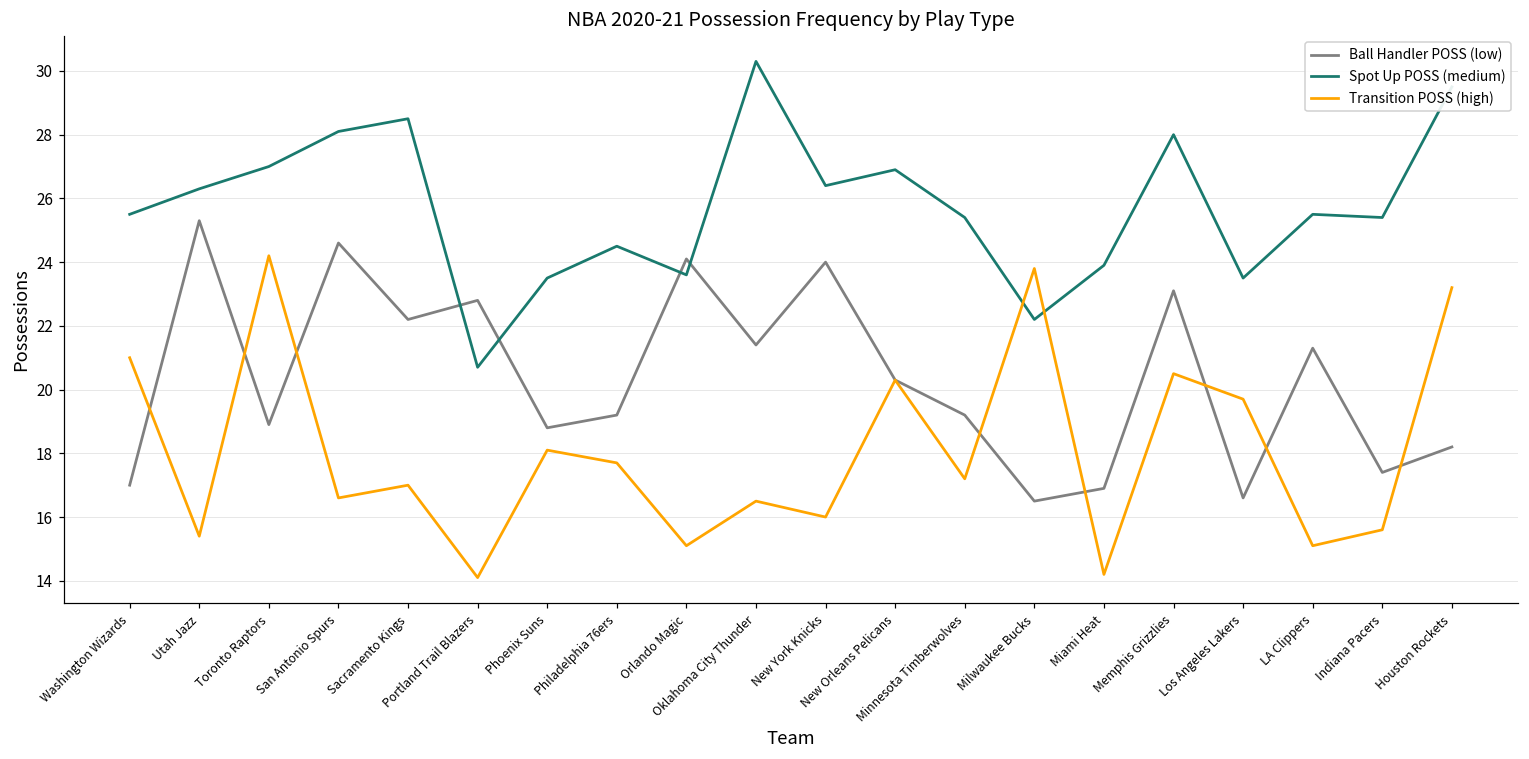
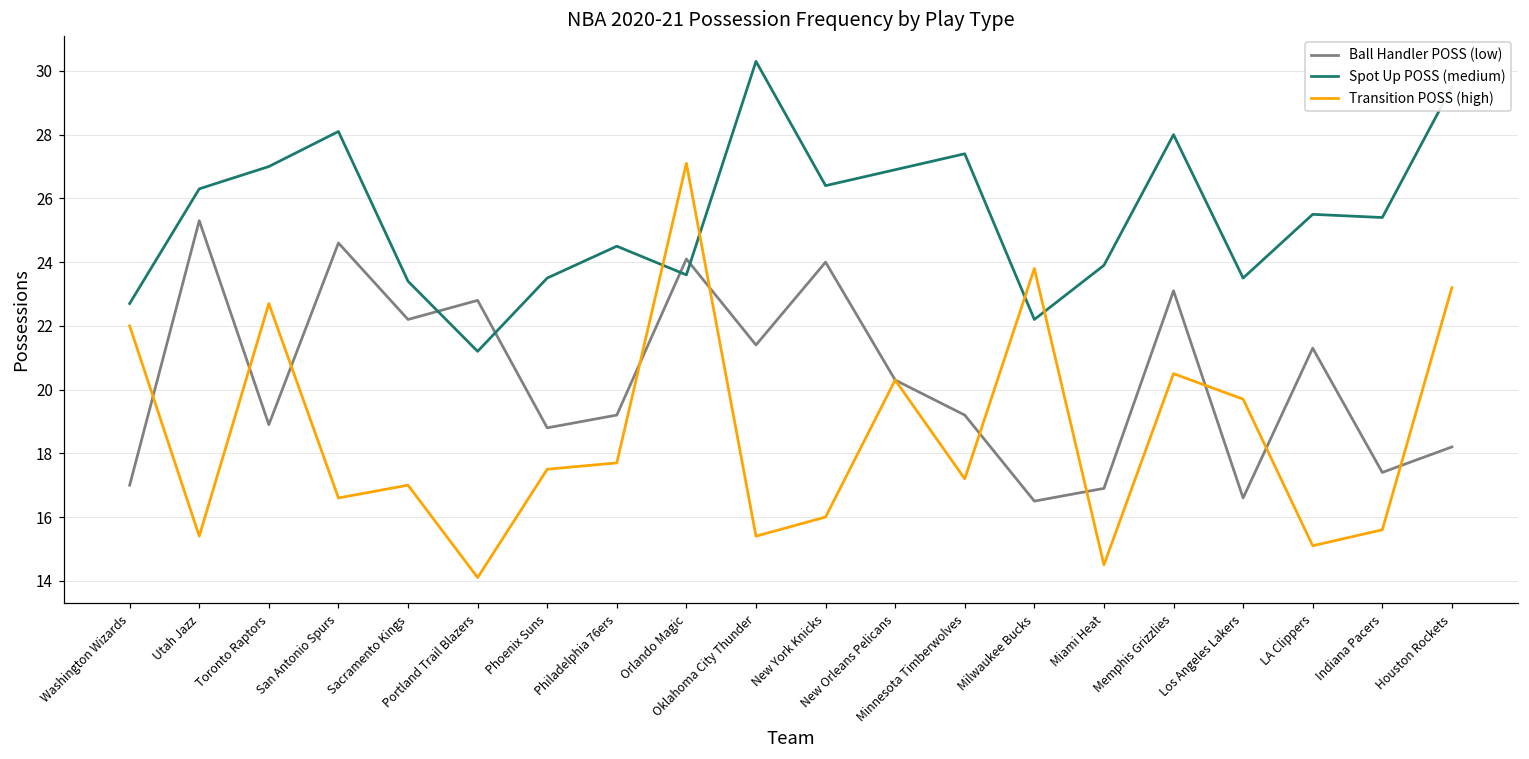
Spot Up POSS (medium), Washington Wizards: 25.5 -> 22.7
Transition POSS (high), Washington Wizards: 21 -> 22
Transition POSS (high), Toronto Raptors: 24.2 -> 22.7
Spot Up POSS (medium), Sacramento Kings: 28.5 -> 23.4
Spot Up POSS (medium), Portland Trail Blazers: 20.7 -> 21.2
Transition POSS (high), Phoenix Suns: 18.1 -> 17.5
Transition POSS (high), Orlando Magic: 15.1 -> 27.1
Transition POSS (high), Oklahoma City Thunder: 16.5 -> 15.4
Spot Up POSS (medium), Minnesota Timberwolves: 25.4 -> 27.4
Transition POSS (high), Miami Heat: 14.2 -> 14.5
